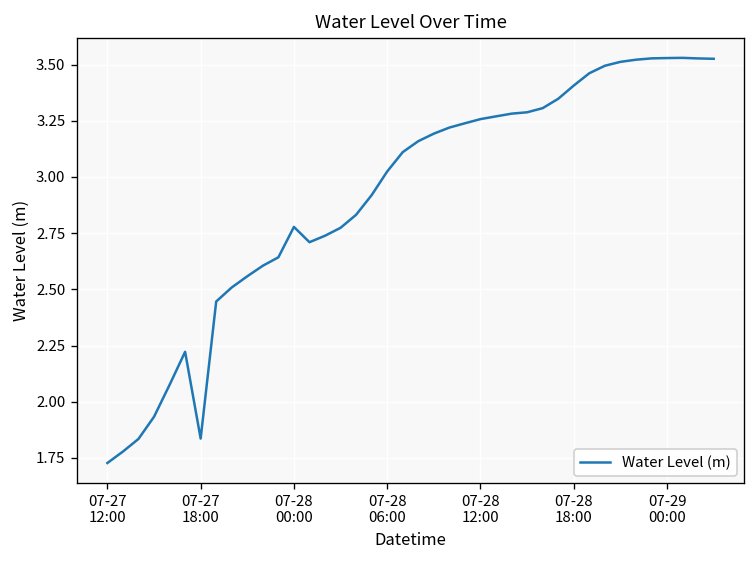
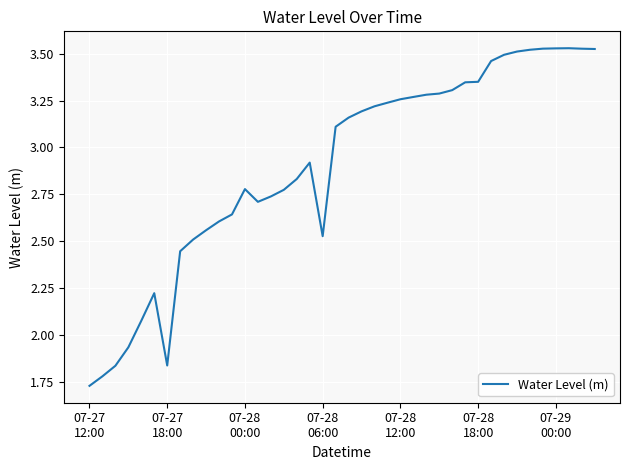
07-28 06:00: 3.02 -> 2.53
07-28 18:00: 3.41 -> 3.35
